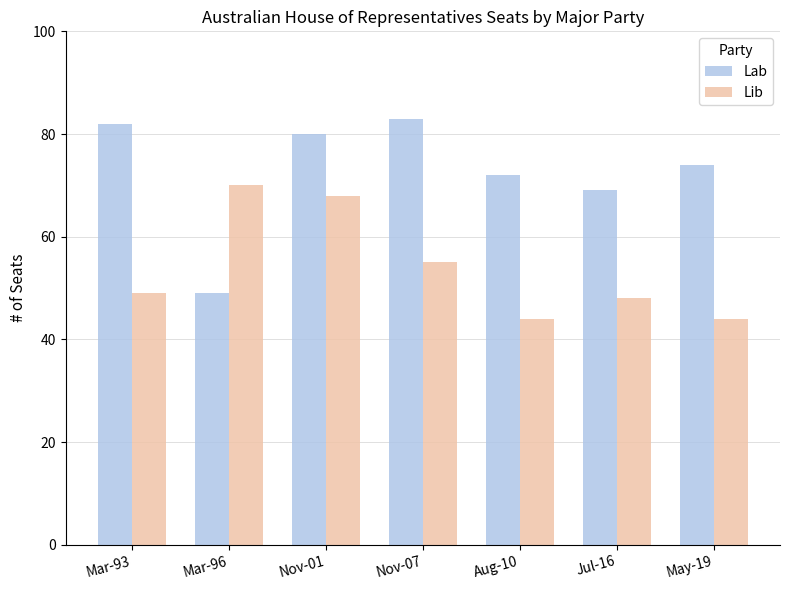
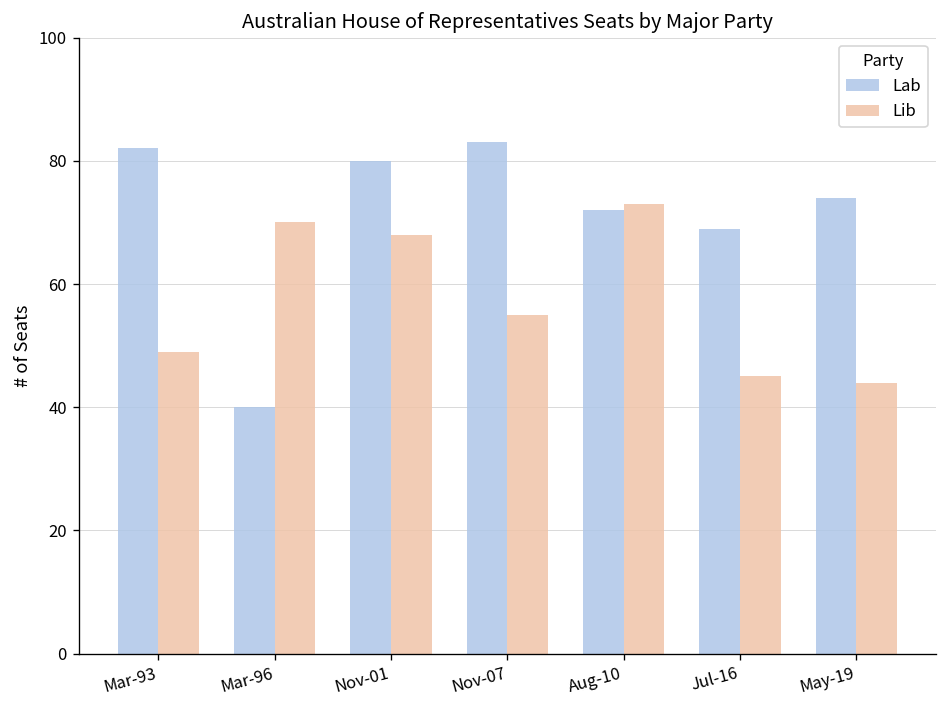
Lab, Mar-96: 49 -> 40
Lib, Aug-10: 44 -> 73
Lib, Jul-16: 48 -> 45
